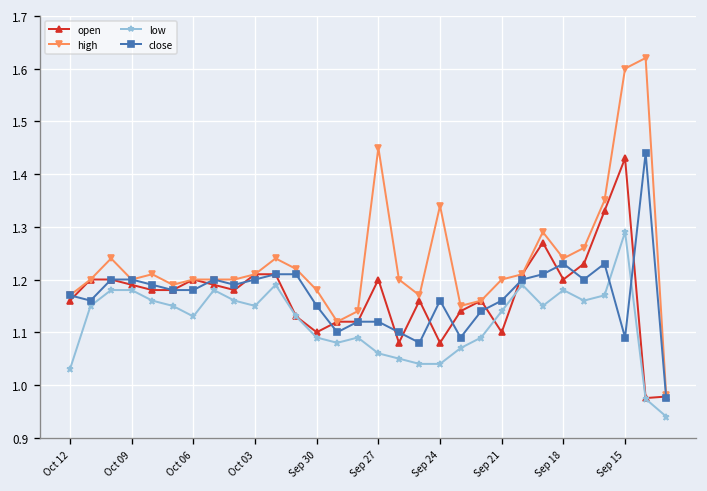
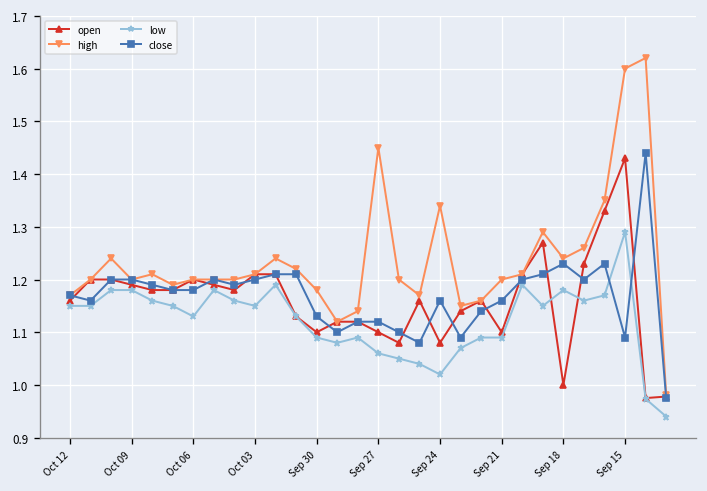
low, Oct 12: 1.03 -> 1.15
close, Sep 30: 1.15 -> 1.13
open, Sep 27: 1.2 -> 1.1
low, Sep 24: 1.04 -> 1.02
low, Sep 21: 1.14 -> 1.09
open, Sep 18: 1.2 -> 1.0
